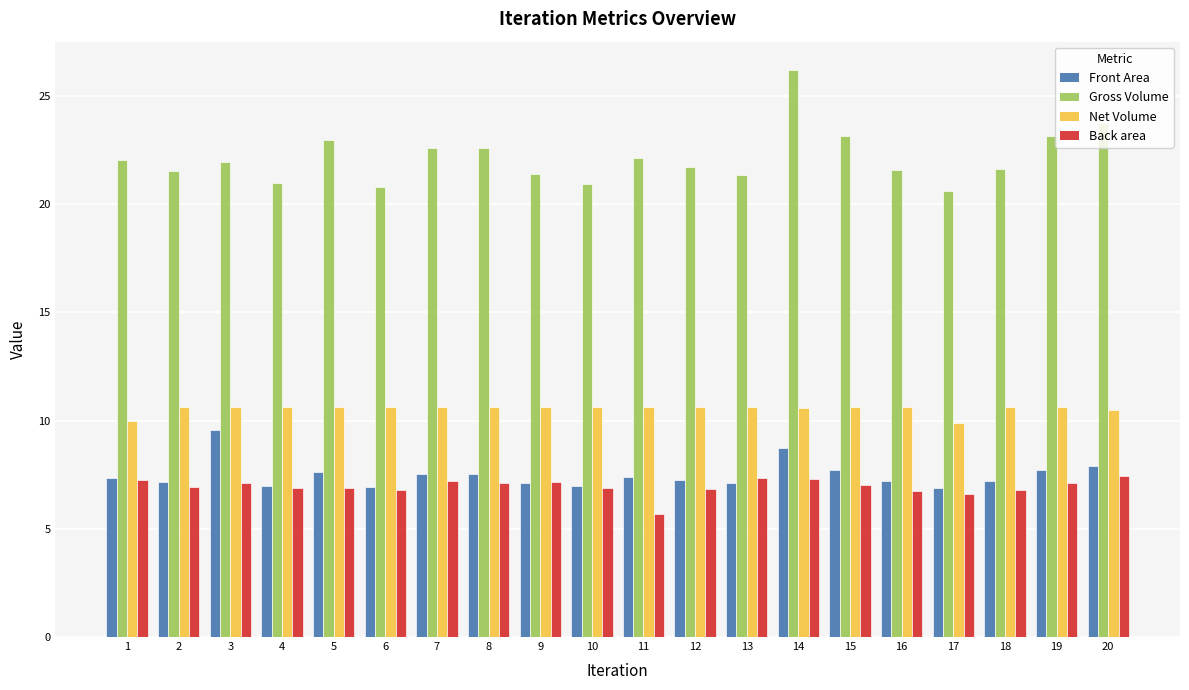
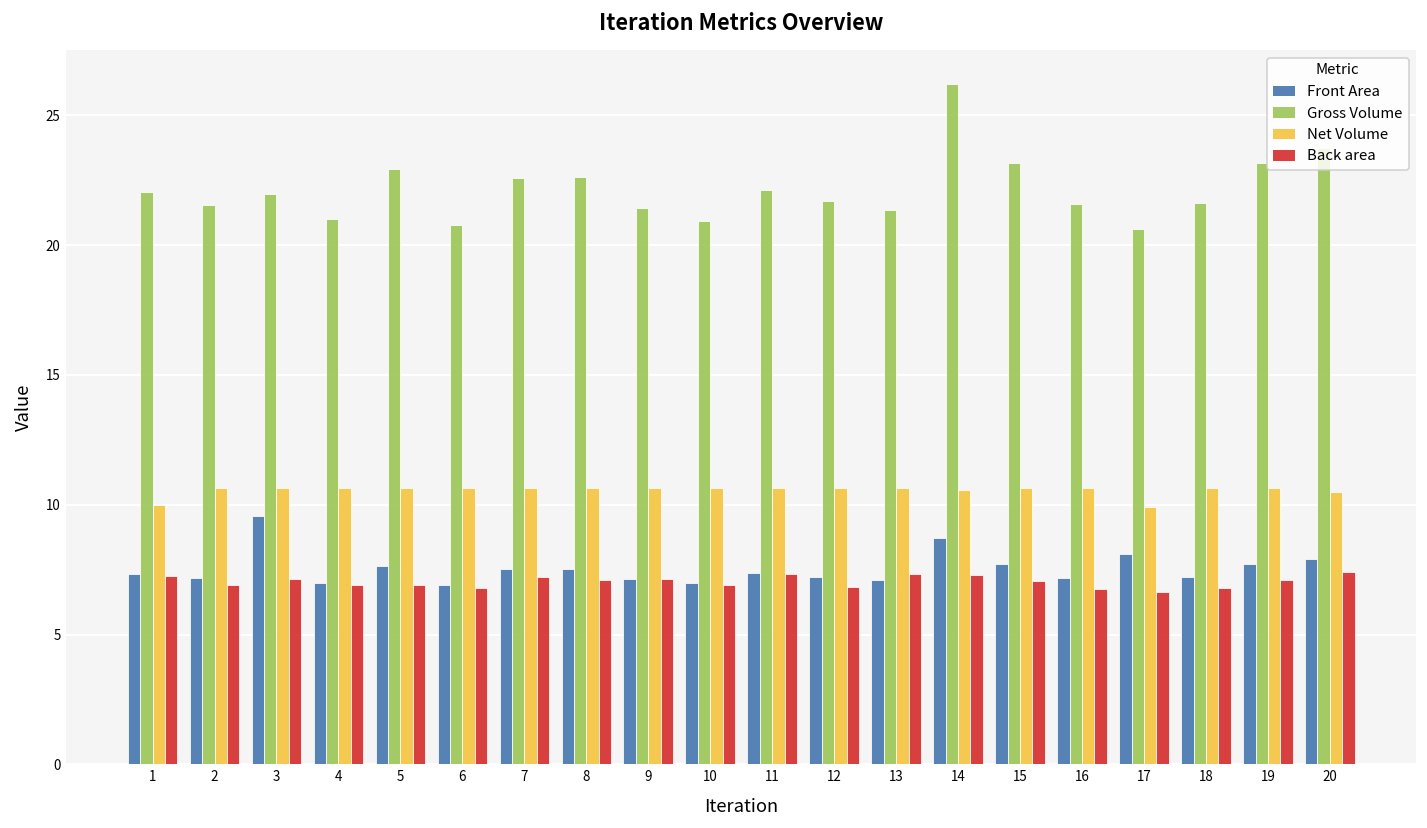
Back area, 11: 5.7 -> 7.3
Front Area, 17: 6.9 -> 8.1
